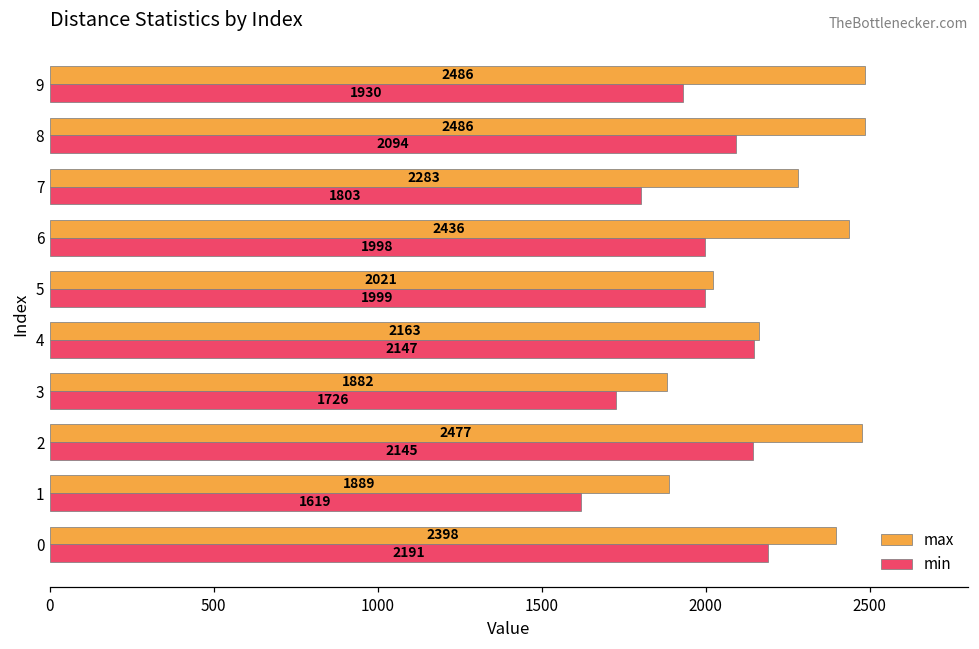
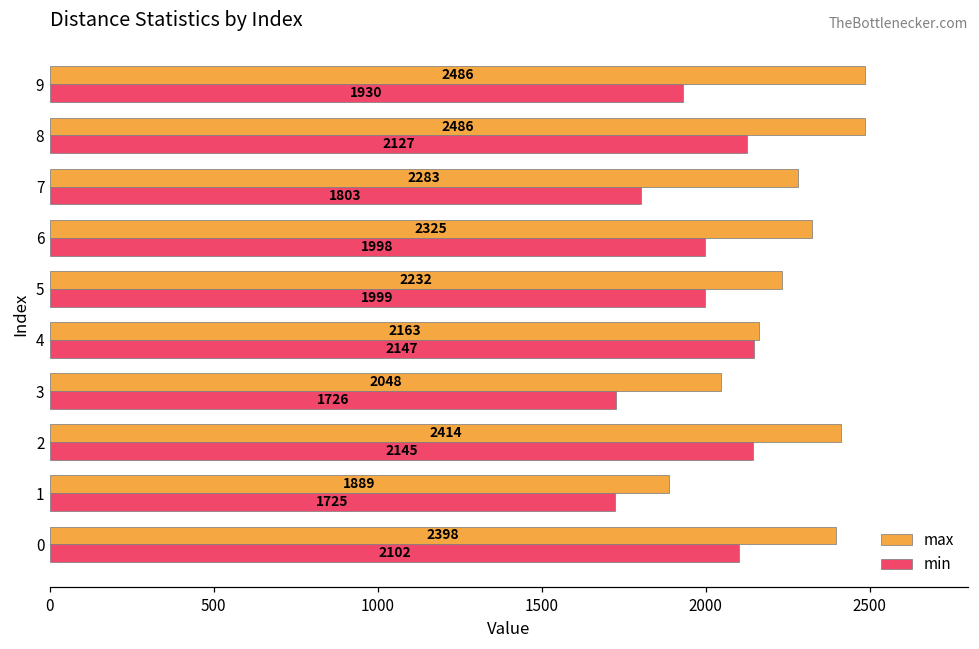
min, 8: 2094 -> 2127
max, 6: 2436 -> 2325
max, 5: 2021 -> 2232
max, 3: 1882 -> 2048
max, 2: 2477 -> 2414
min, 1: 1619 -> 1725
min, 0: 2191 -> 2102
